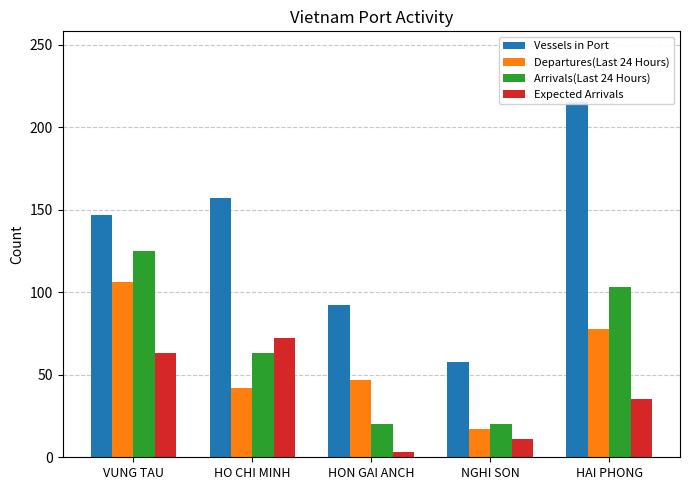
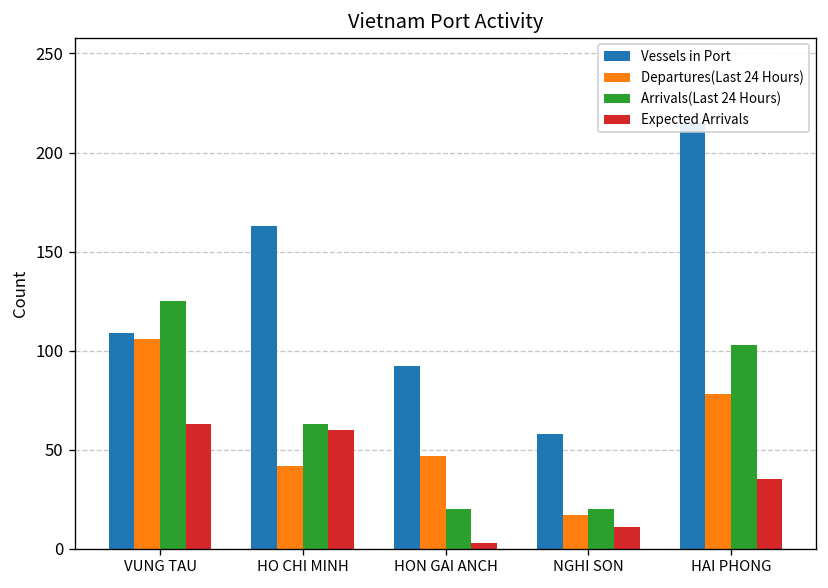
Vessels in Port, VUNG TAU: 147 -> 109
Vessels in Port, HO CHI MINH: 157 -> 163
Expected Arrivals, HO CHI MINH: 72 -> 60
